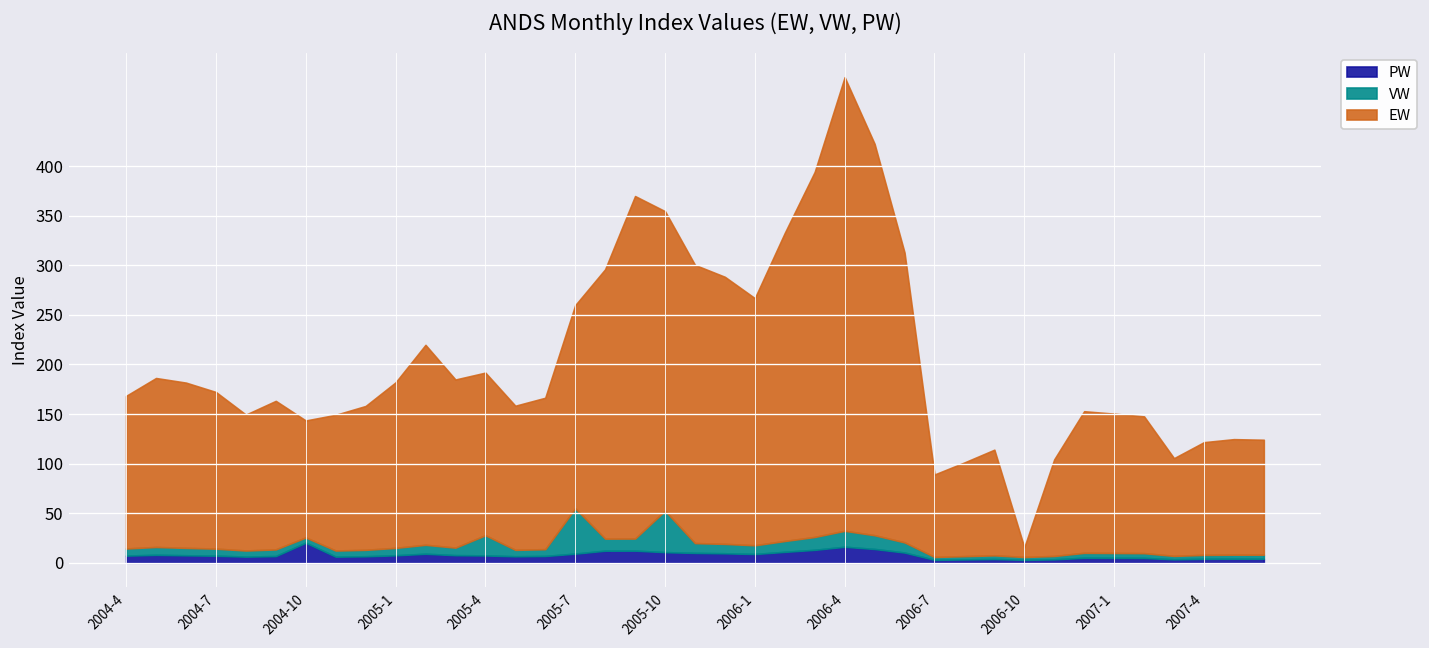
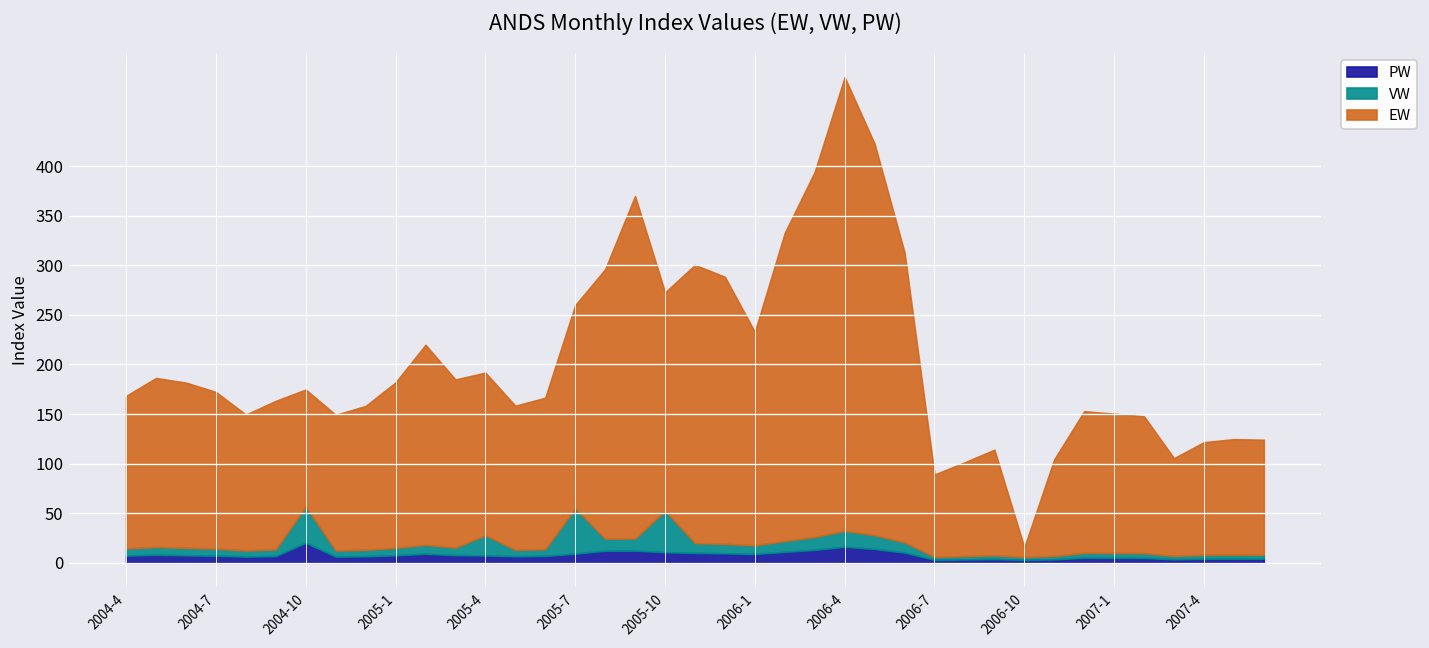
VW, 2004-10: 10 -> 40
EW, 2005-10: 300 -> 220
EW, 2006-1: 250 -> 220
